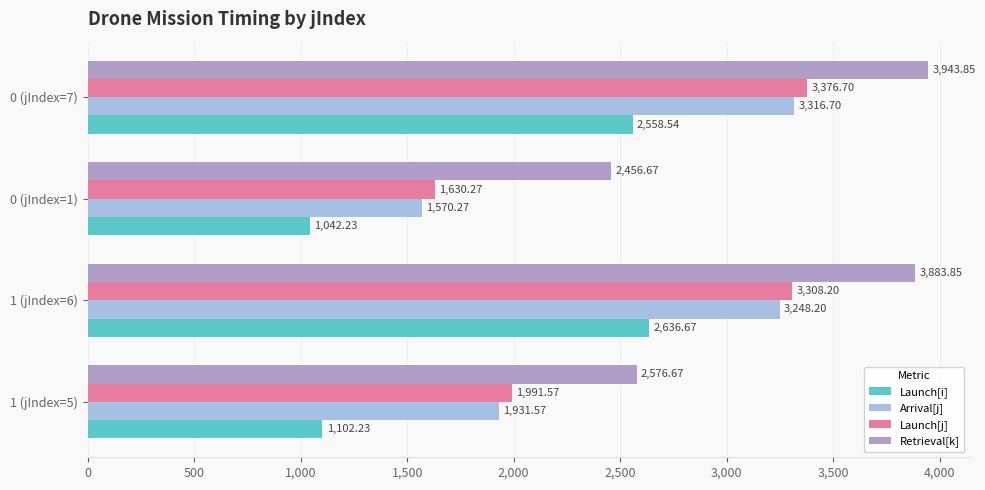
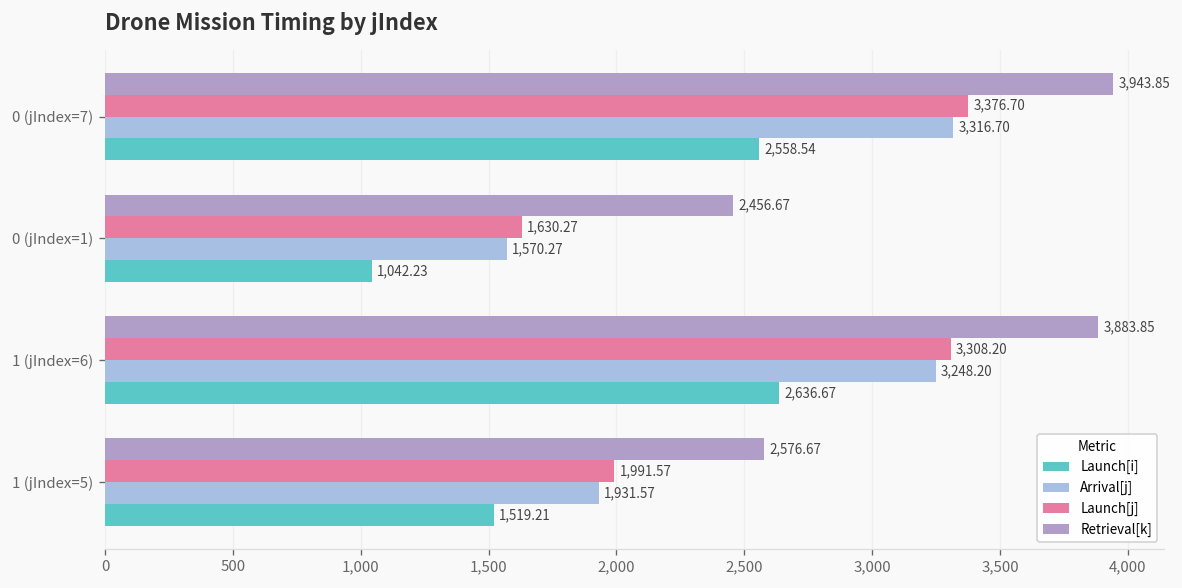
Launch[i], 1 (jIndex=5): 1,102.23 -> 1,519.21
